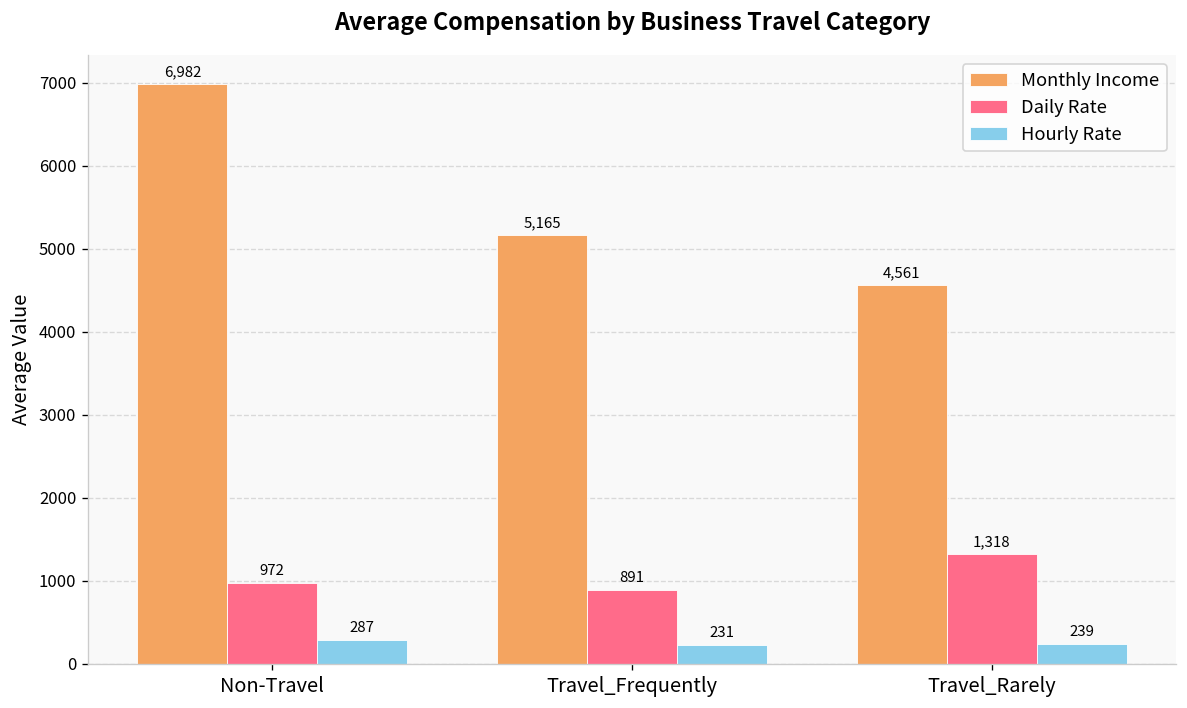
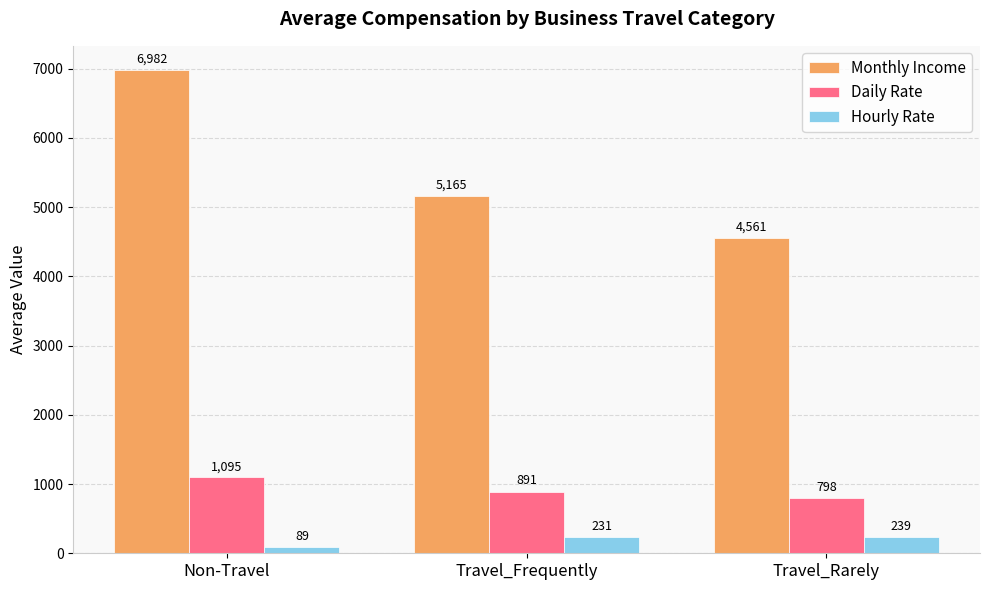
Daily Rate, Non-Travel: 972 -> 1,095
Hourly Rate, Non-Travel: 287 -> 89
Daily Rate, Travel_Rarely: 1,318 -> 798
